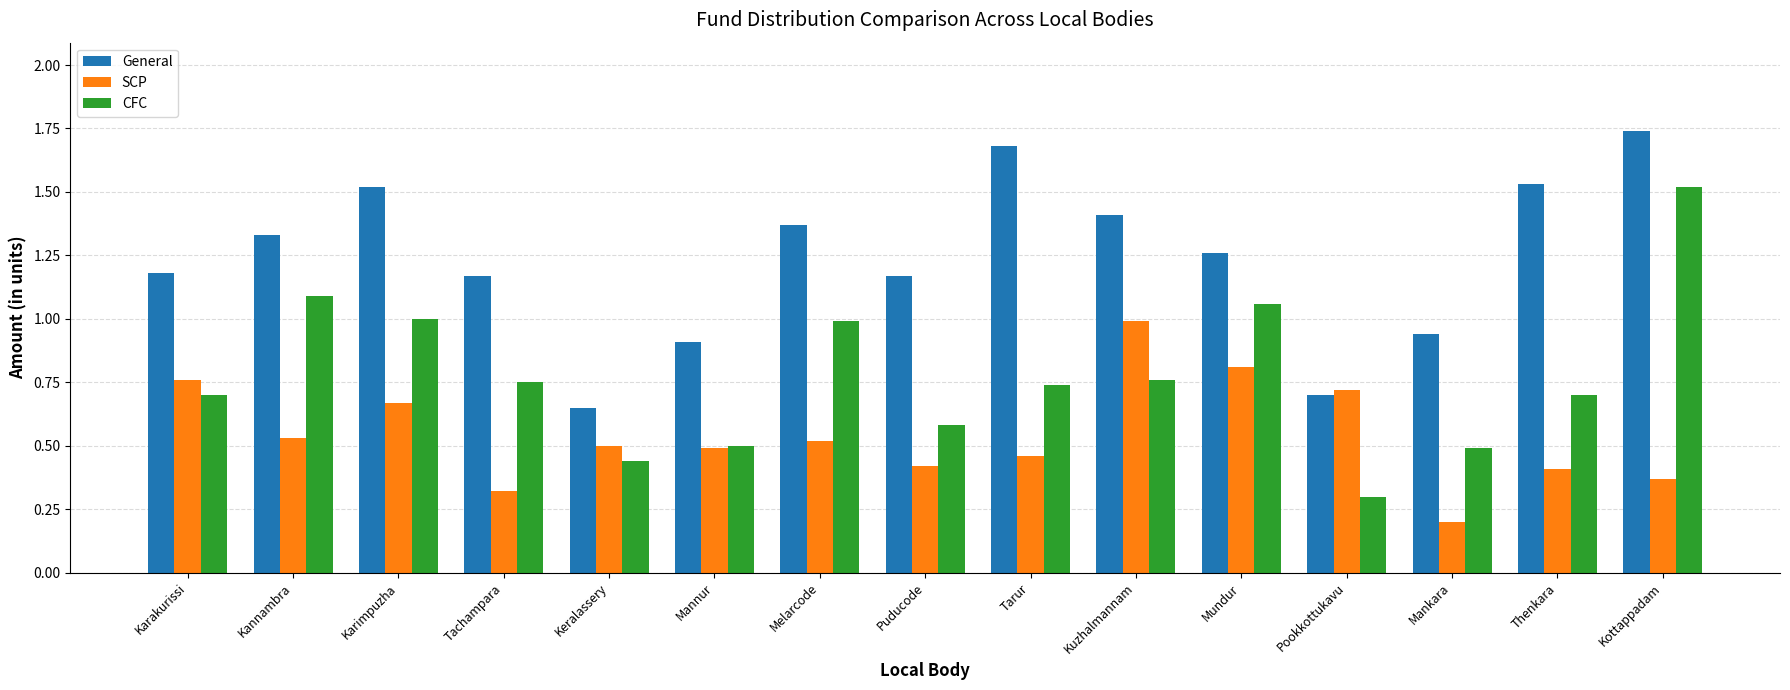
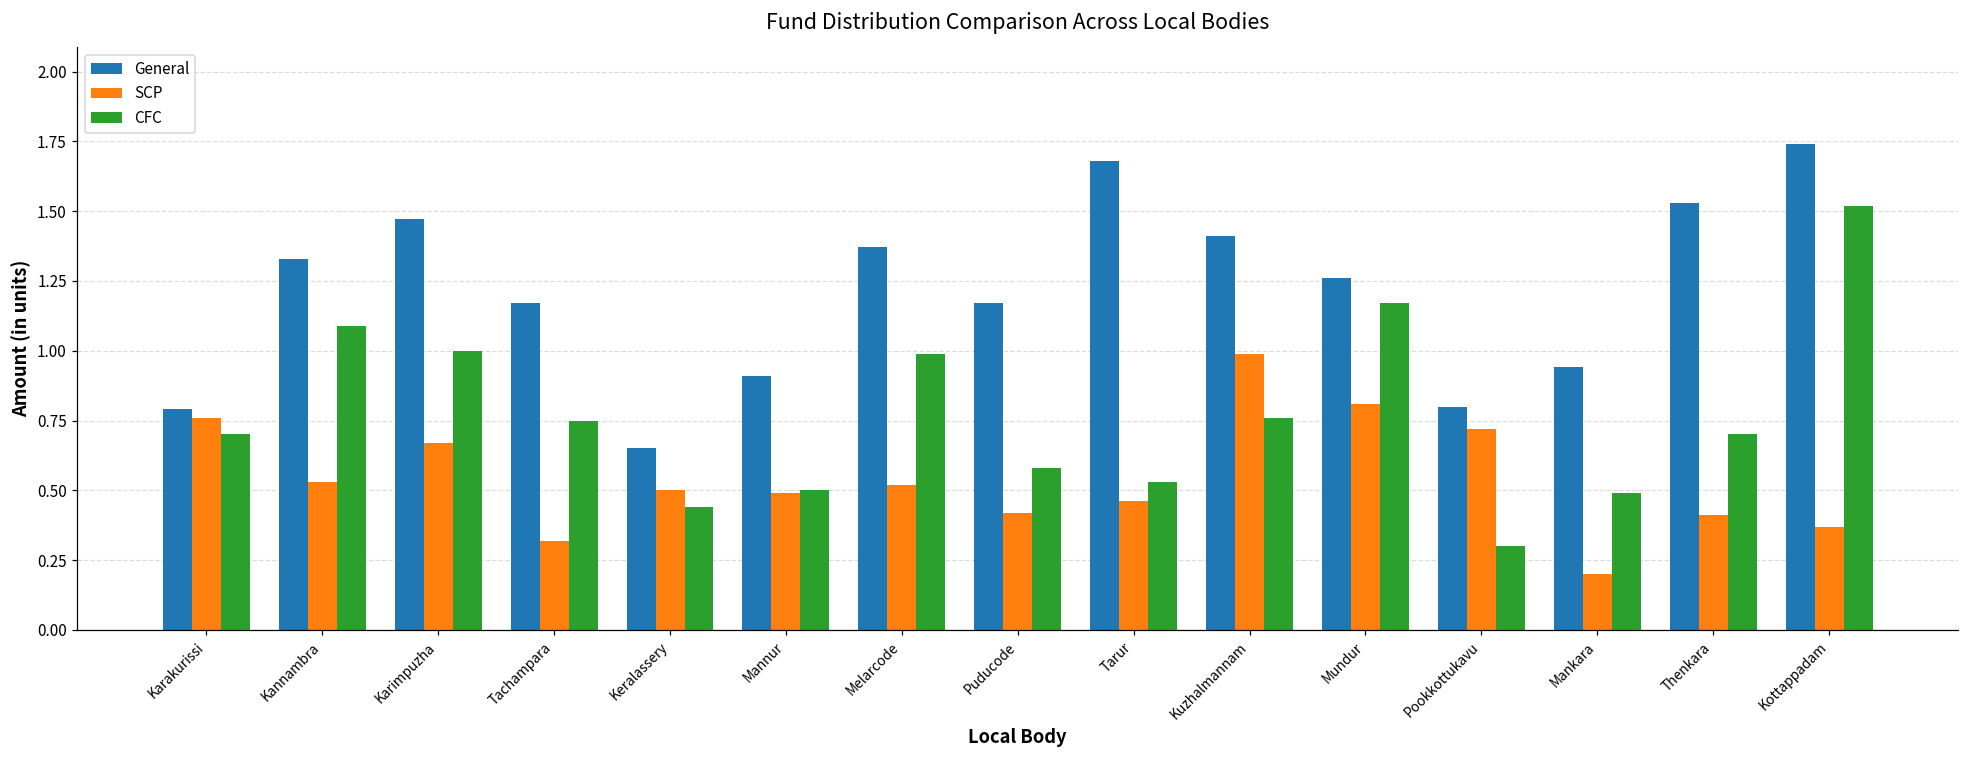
General, Karakurissi: 1.18 -> 0.79
General, Karimpuzha: 1.52 -> 1.47
CFC, Tarur: 0.74 -> 0.53
CFC, Mundur: 1.06 -> 1.17
General, Pookkottukavu: 0.7 -> 0.8
